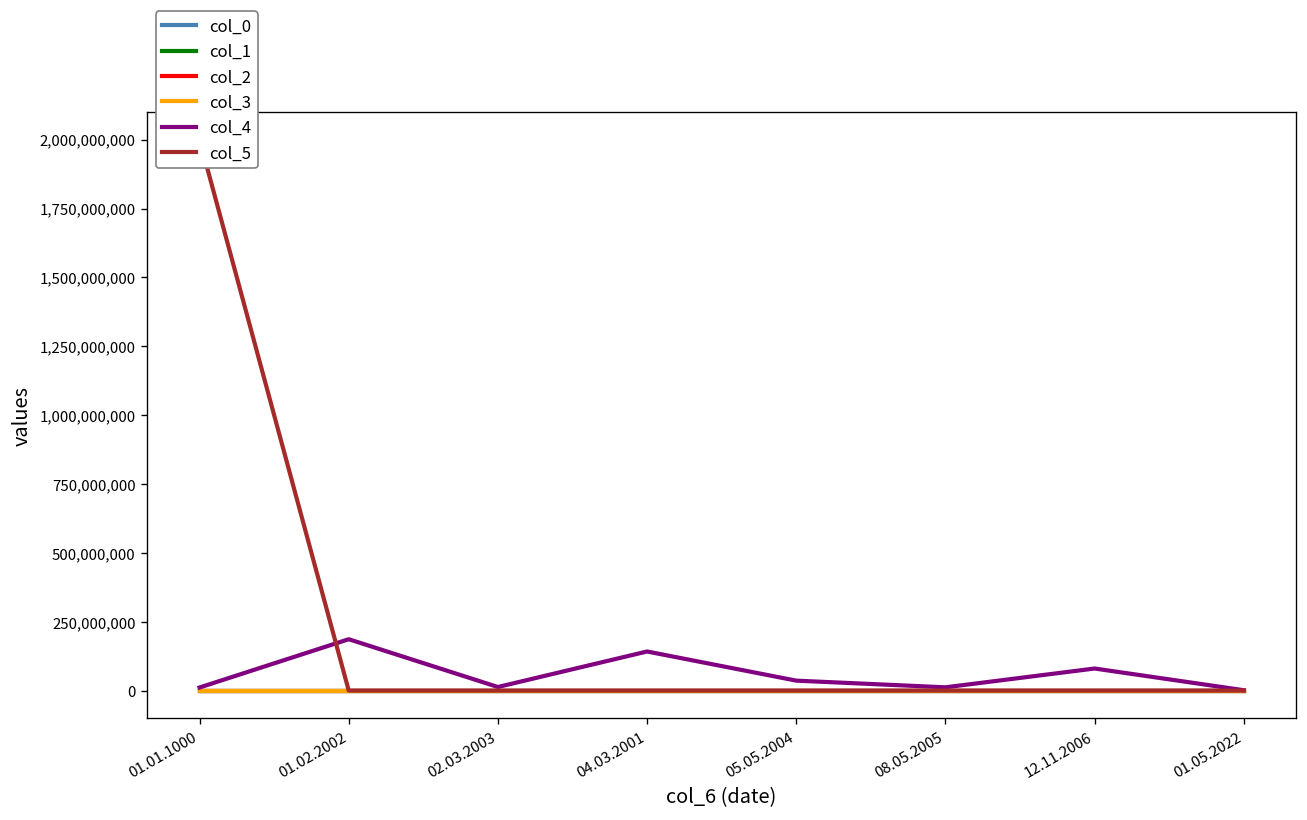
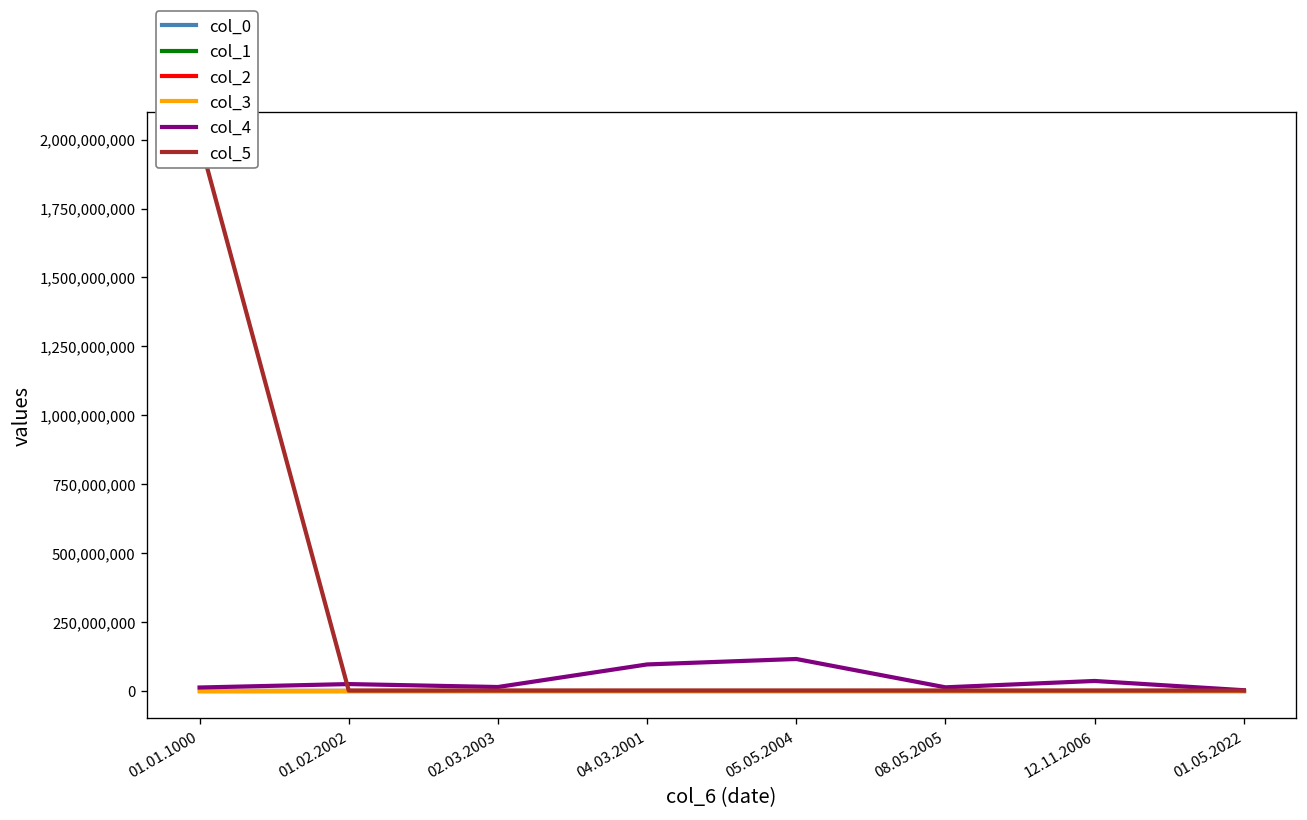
col_4, 01.02.2002: 190,000,000 -> 20,000,000
col_4, 04.03.2001: 140,000,000 -> 90,000,000
col_4, 05.05.2004: 40,000,000 -> 110,000,000
col_4, 12.11.2006: 80,000,000 -> 30,000,000
